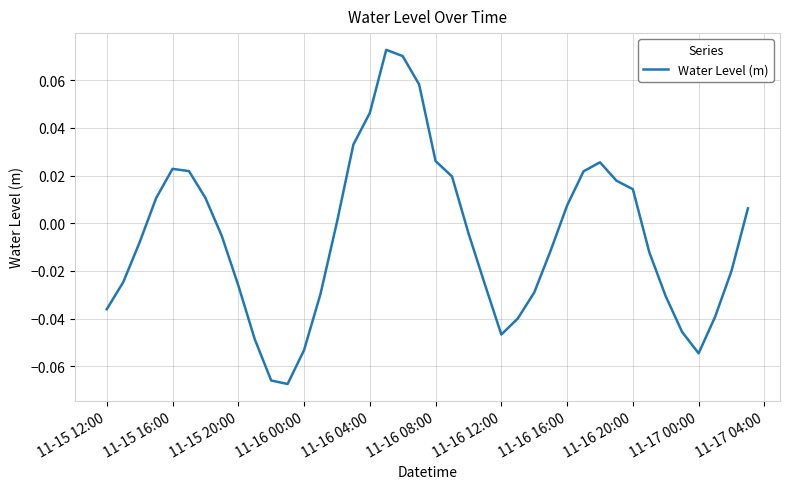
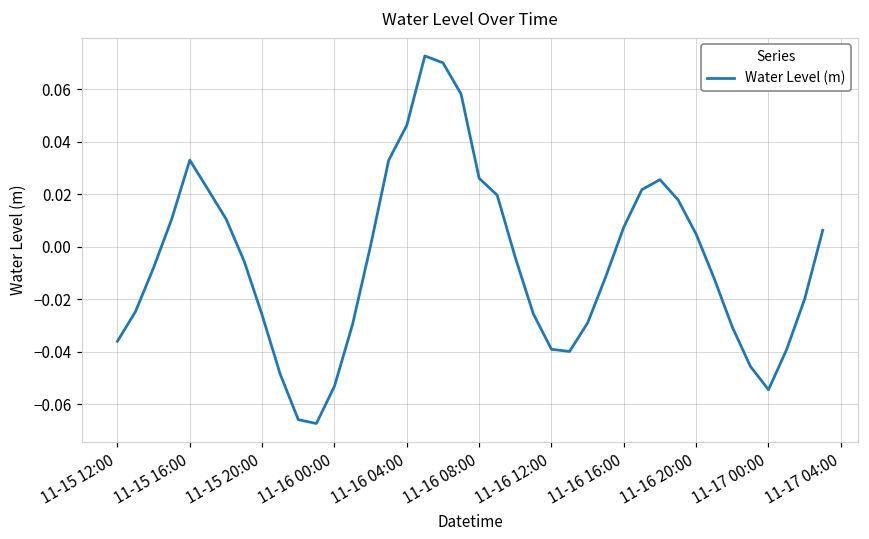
11-15 16:00: 0.023 -> 0.033
11-16 12:00: -0.047 -> -0.039
11-16 20:00: 0.014 -> 0.005
